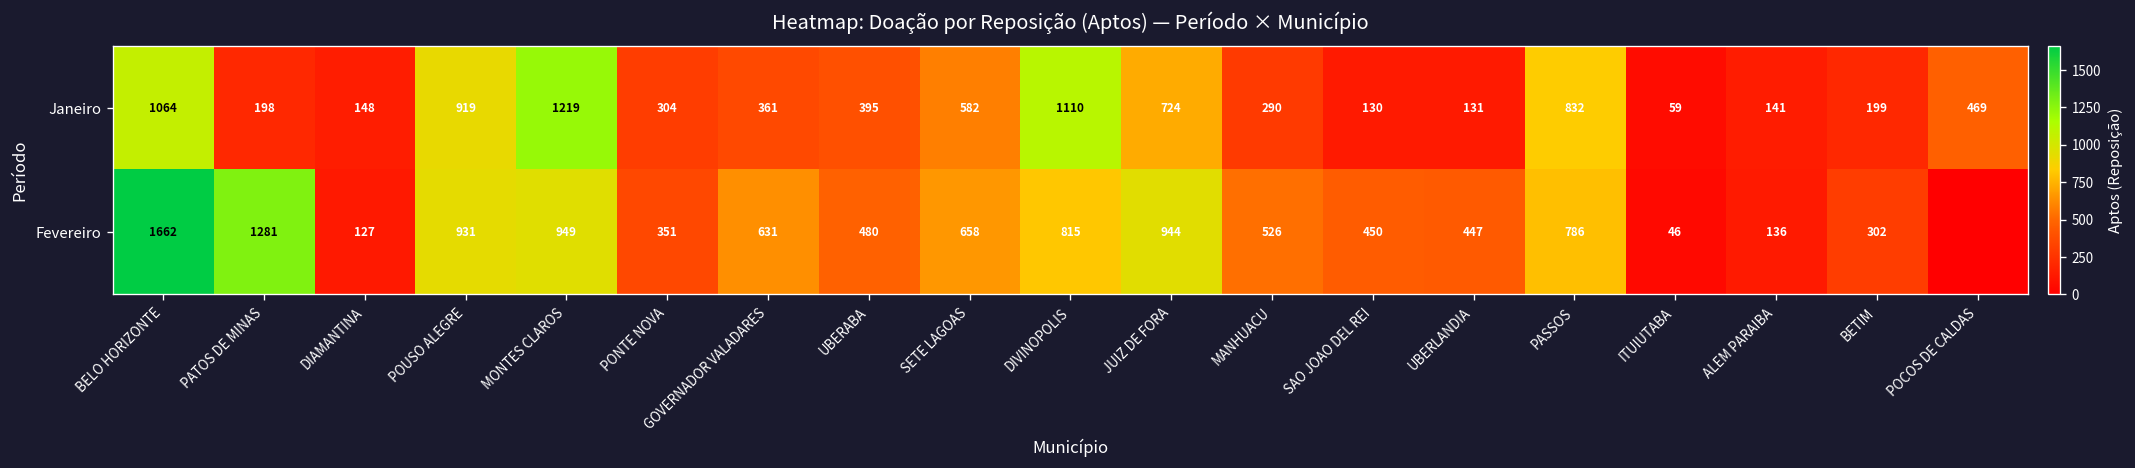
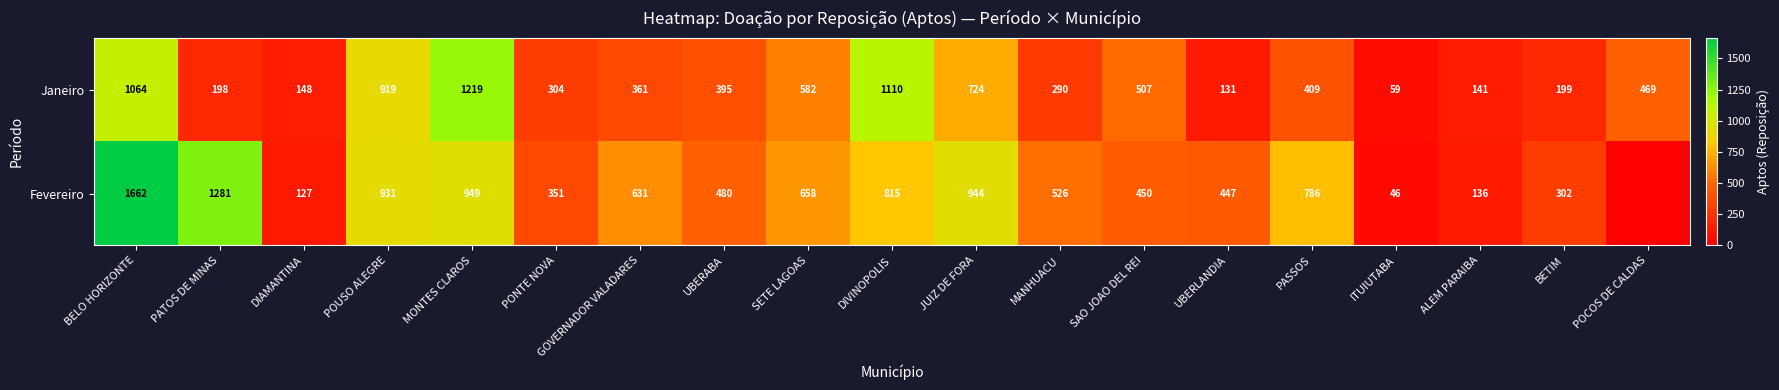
Janeiro, SAO JOAO DEL REI: 130 -> 507
Janeiro, PASSOS: 832 -> 409
